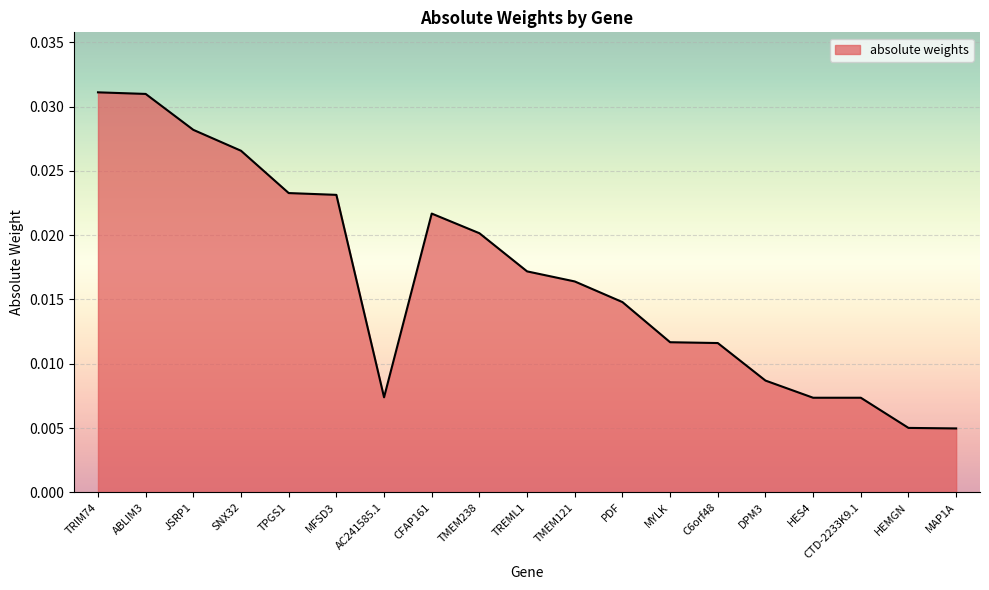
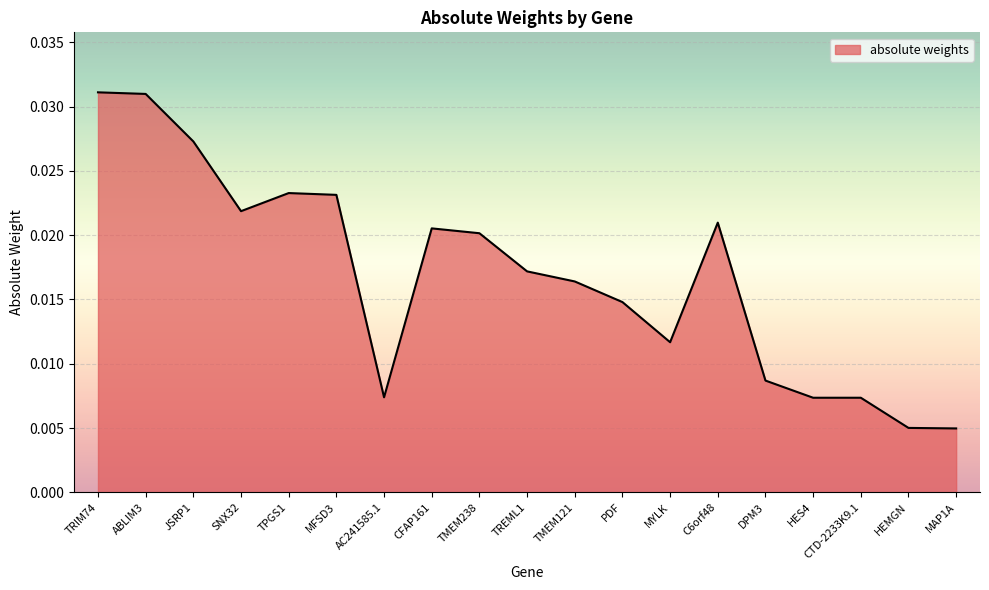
JSRP1: 0.0282 -> 0.0273
SNX32: 0.0266 -> 0.0219
CFAP161: 0.0217 -> 0.0205
C6orf48: 0.0116 -> 0.0210
